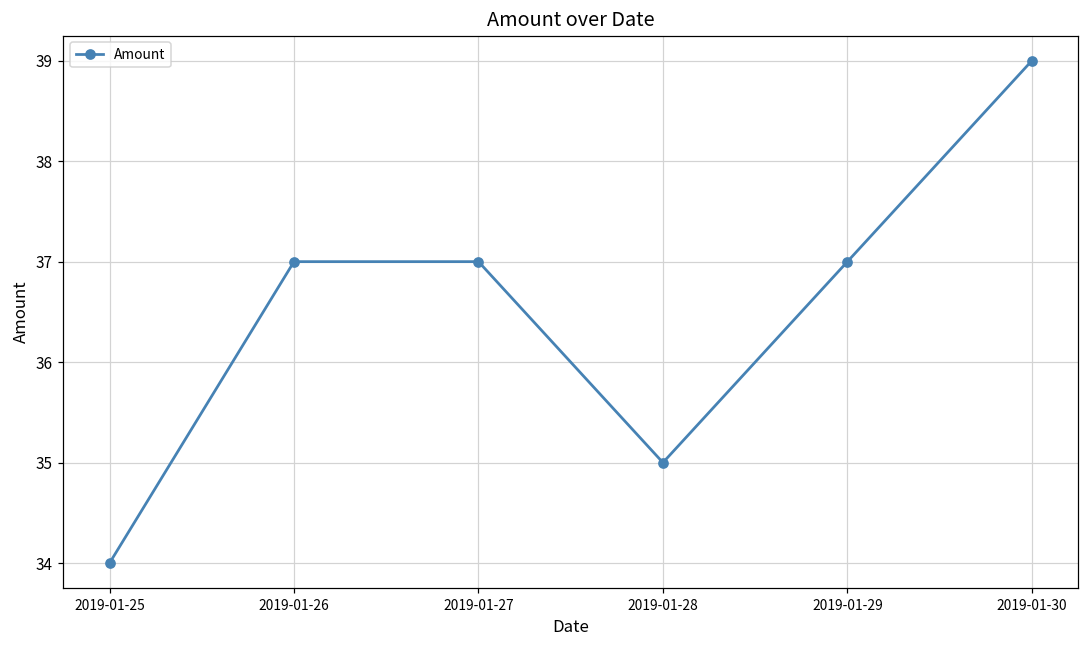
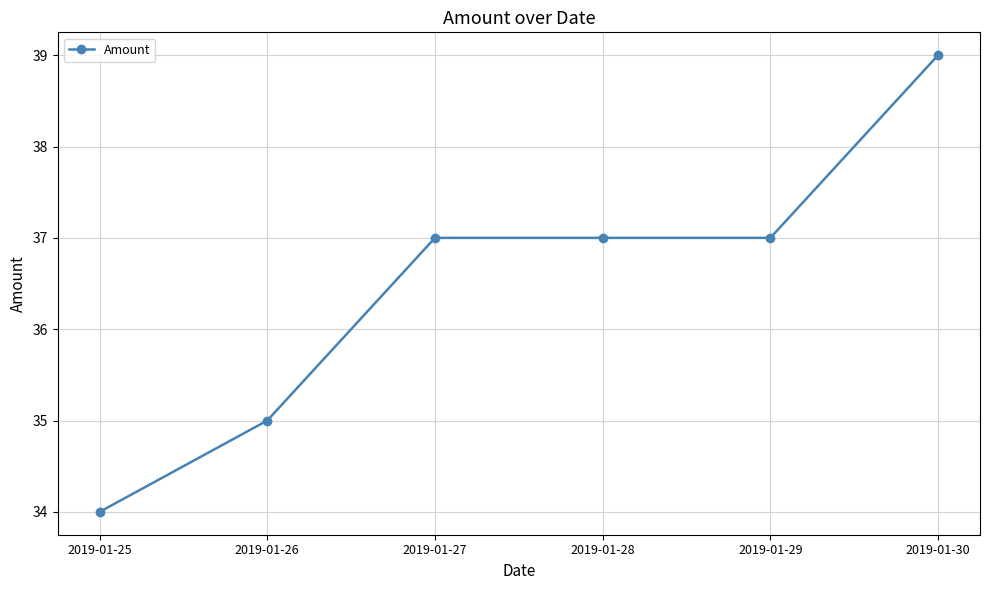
2019-01-26: 37 -> 35
2019-01-28: 35 -> 37
